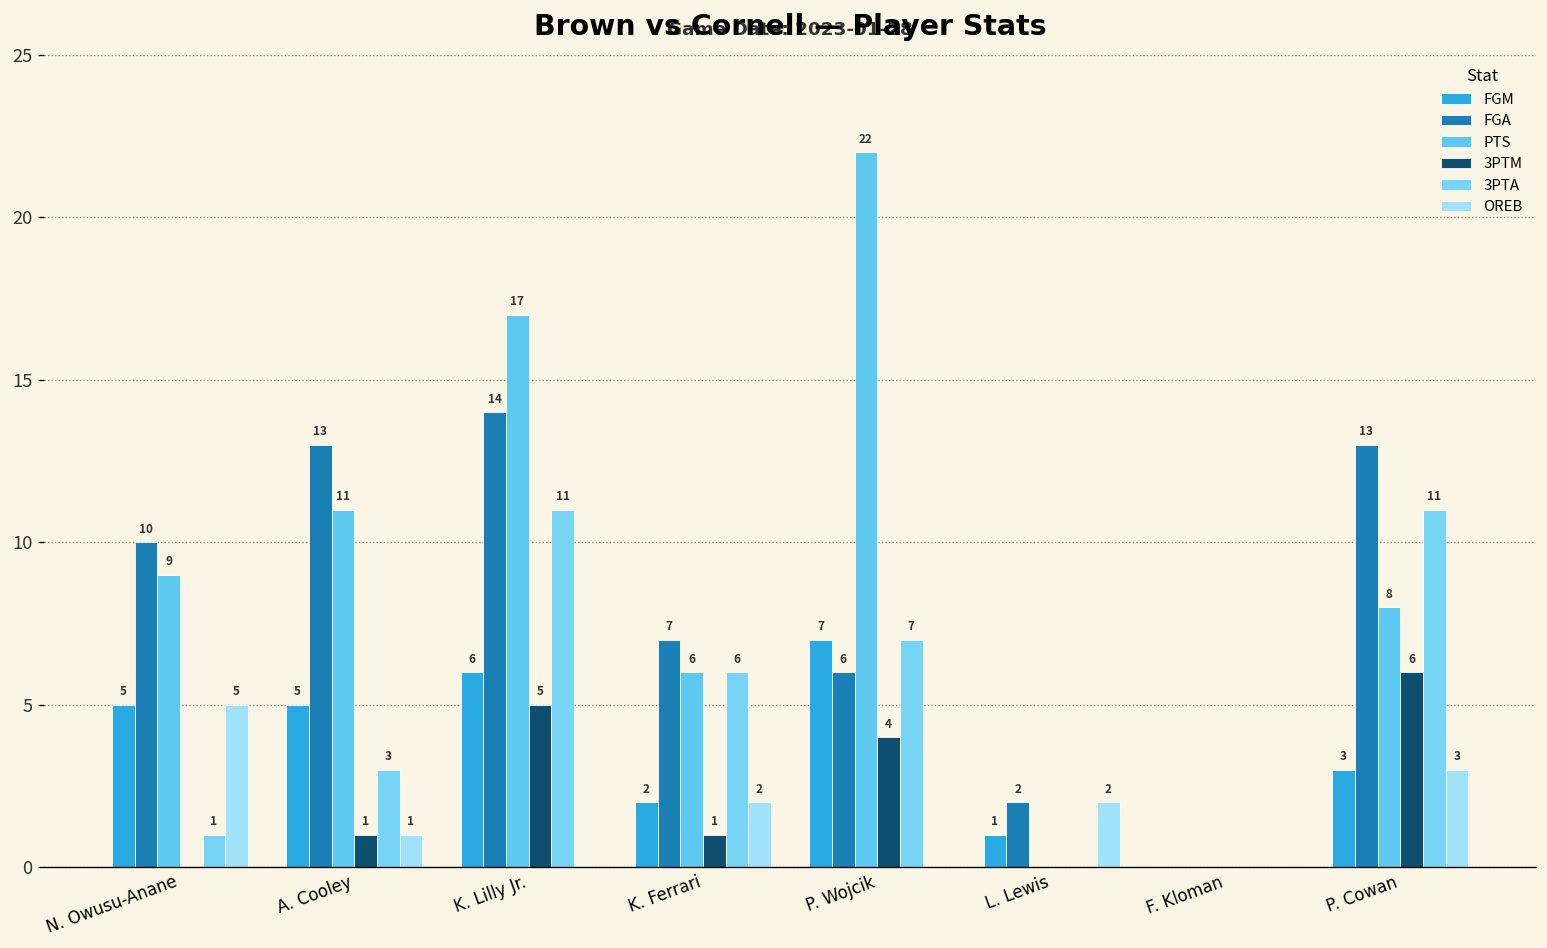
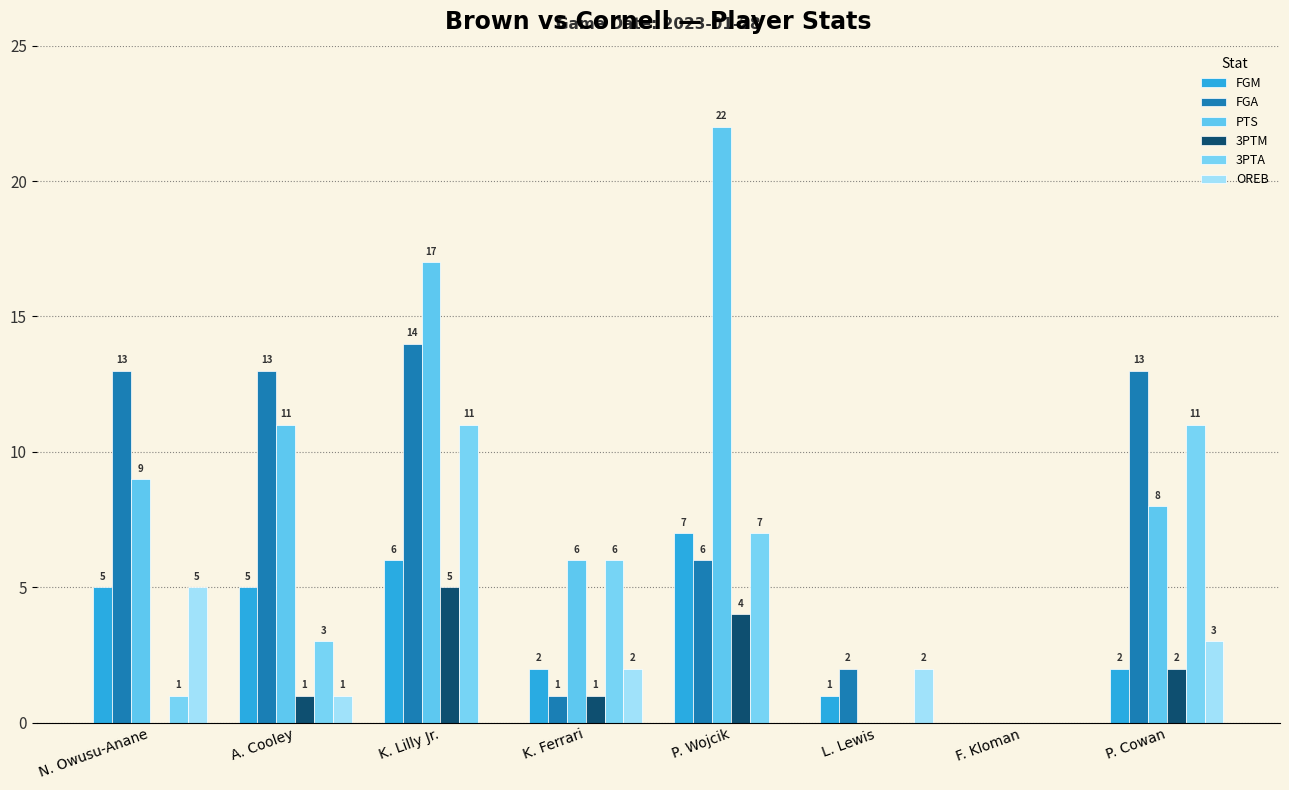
FGA, N. Owusu-Anane: 10 -> 13
FGA, K. Ferrari: 7 -> 1
FGM, P. Cowan: 3 -> 2
3PTM, P. Cowan: 6 -> 2
